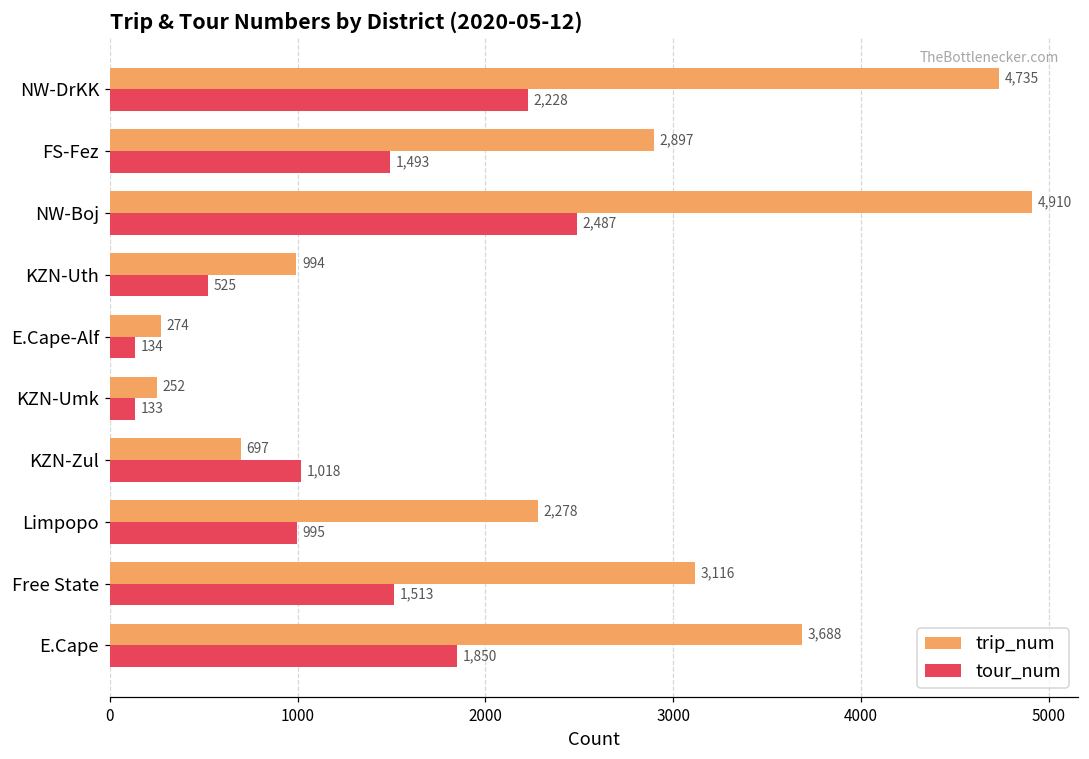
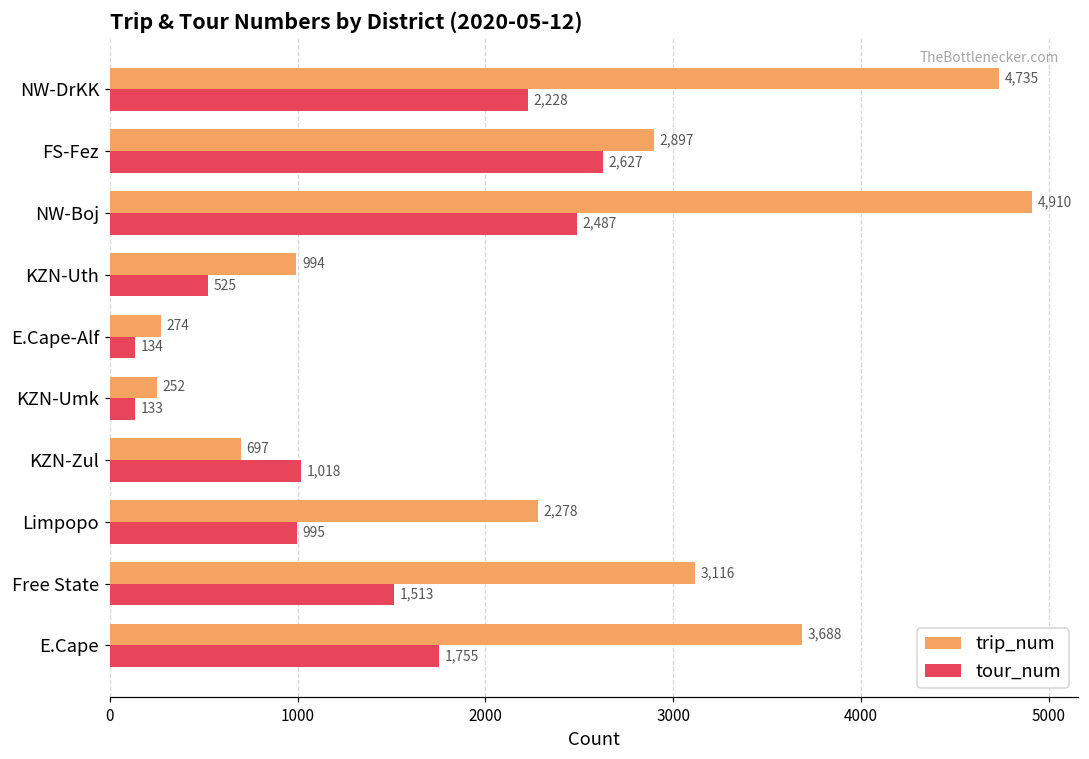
tour_num, FS-Fez: 1,493 -> 2,627
tour_num, E.Cape: 1,850 -> 1,755
